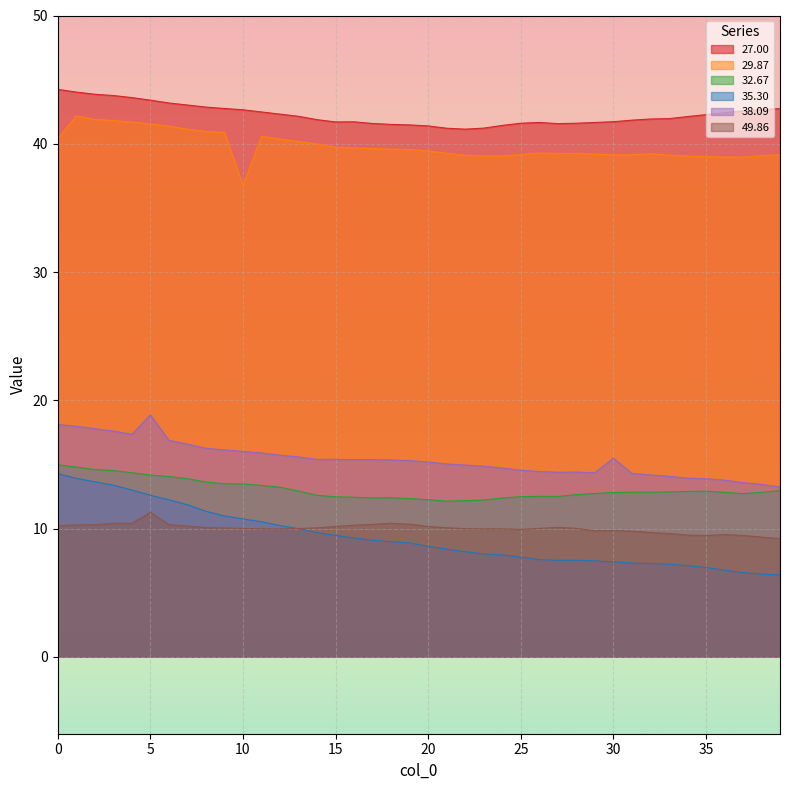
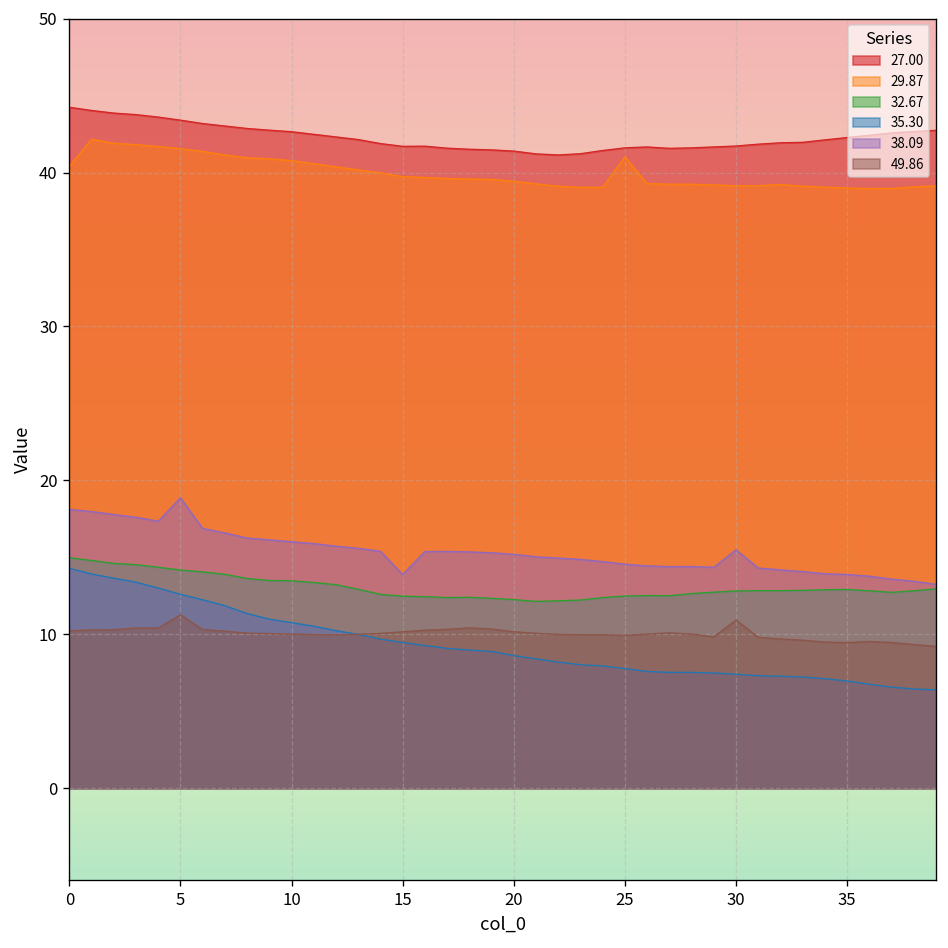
29.87, 10: 36.7 -> 40.8
38.09, 15: 15.4 -> 13.9
29.87, 25: 39.2 -> 41.0
49.86, 30: 9.8 -> 10.9
